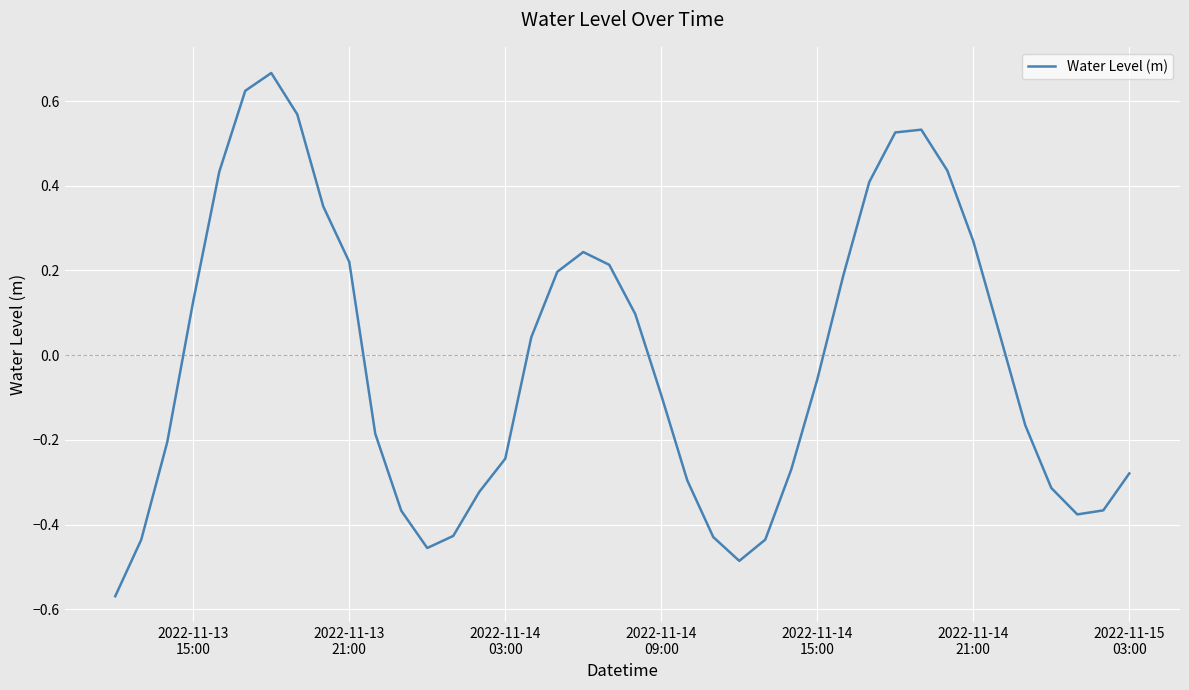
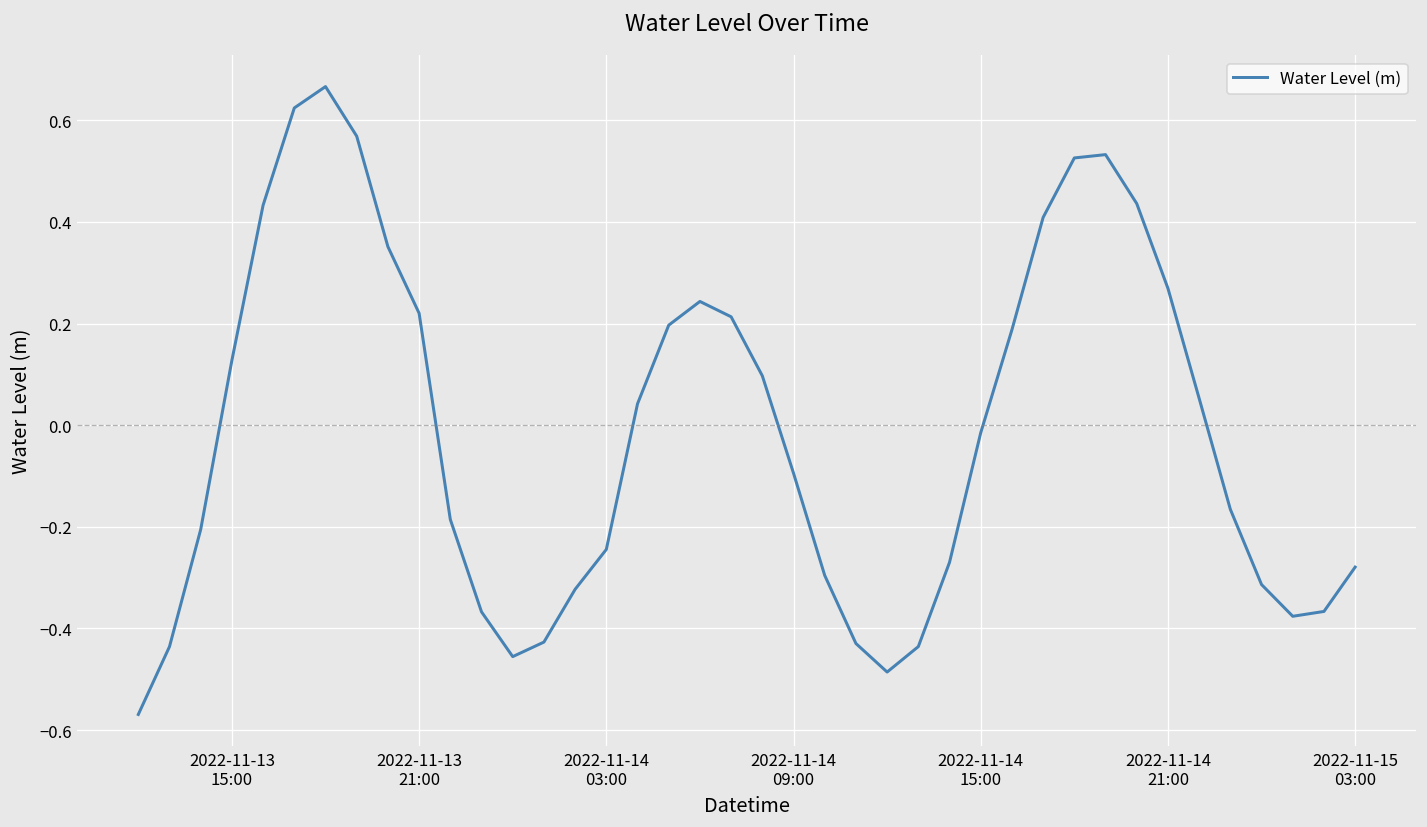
2022-11-14 15:00: -0.06 -> -0.01
